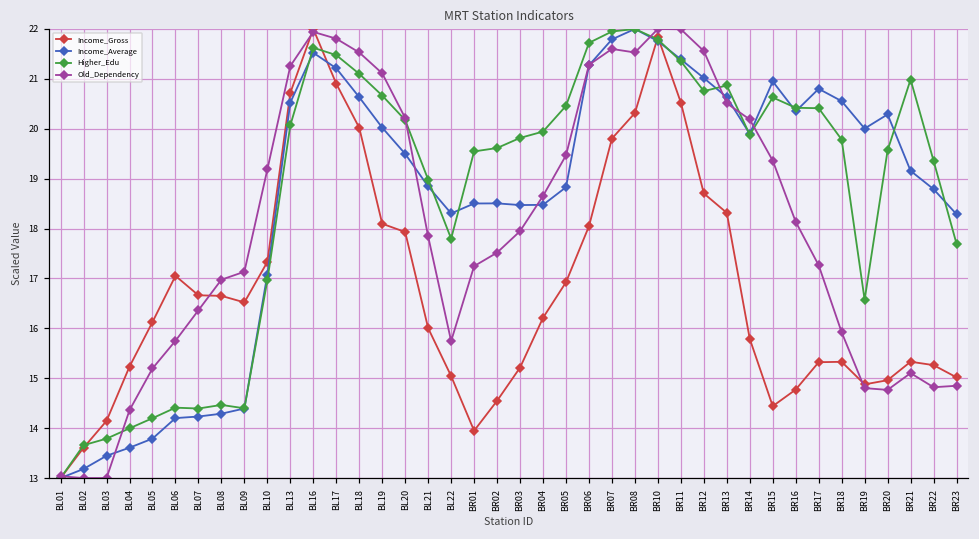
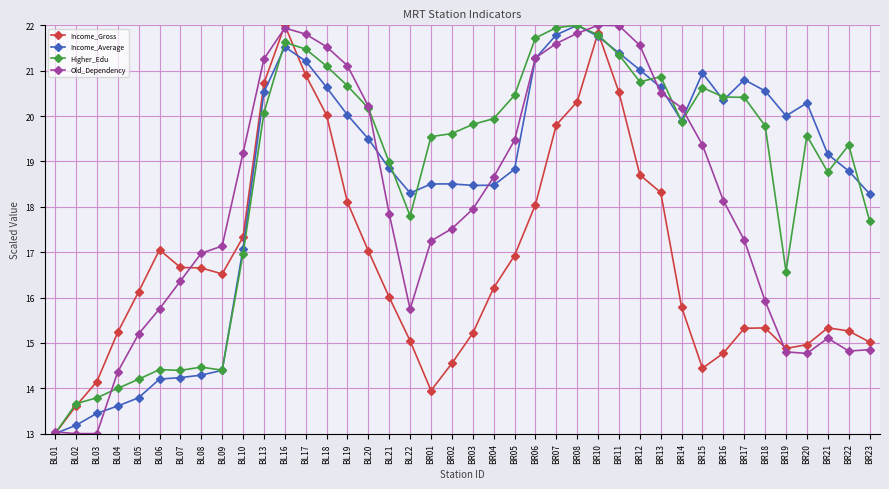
Income_Gross, BL20: 17.9 -> 17.0
Old_Dependency, BR08: 21.5 -> 21.8
Higher_Edu, BR21: 21.0 -> 18.8
